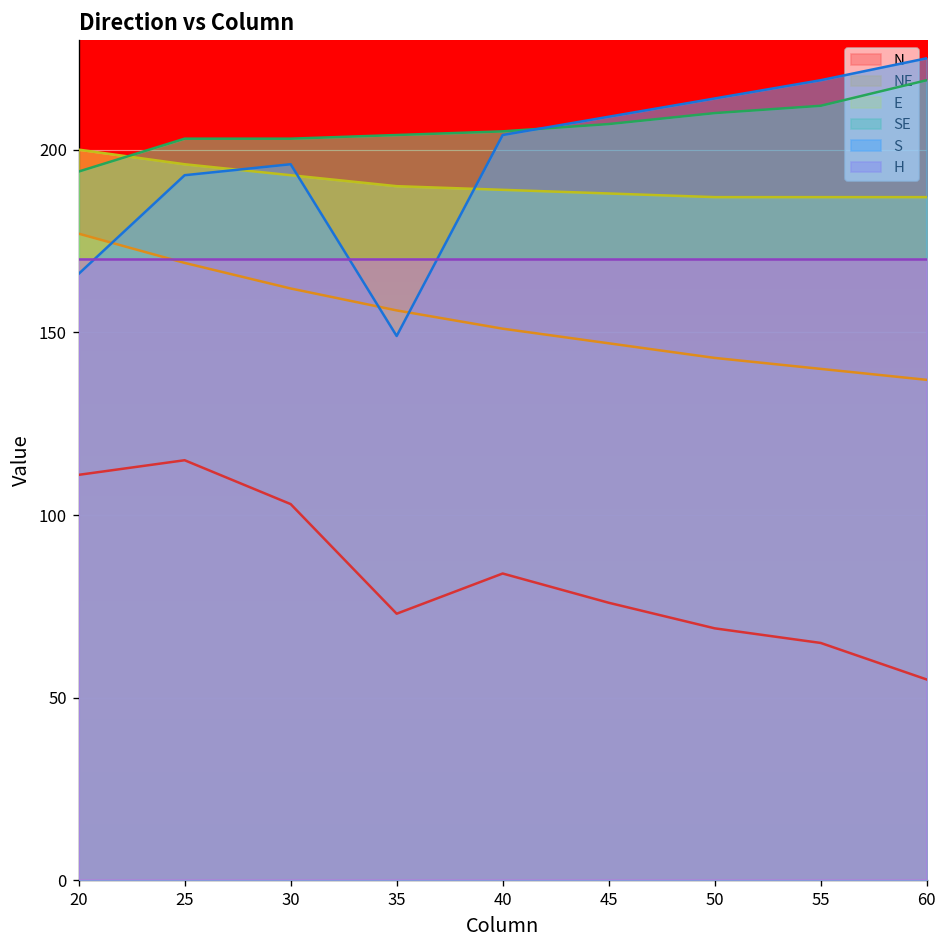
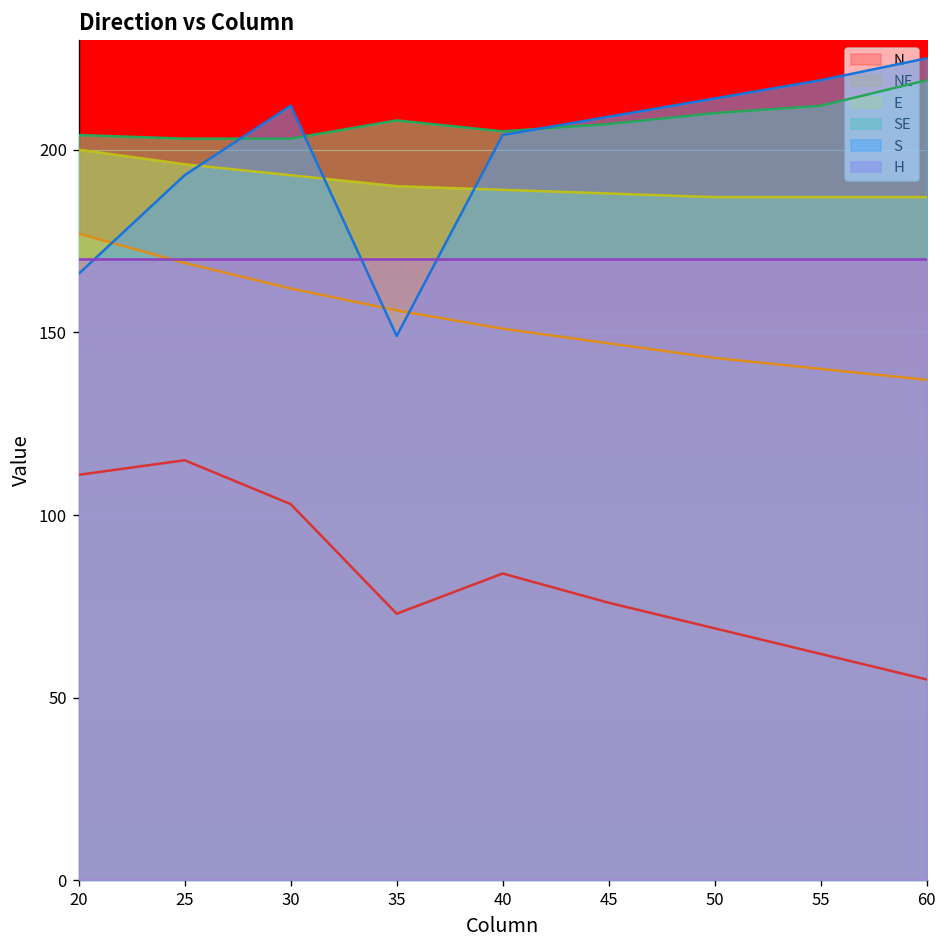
SE, 20: 194 -> 204
S, 30: 196 -> 212
SE, 35: 204 -> 208
N, 55: 65 -> 62
